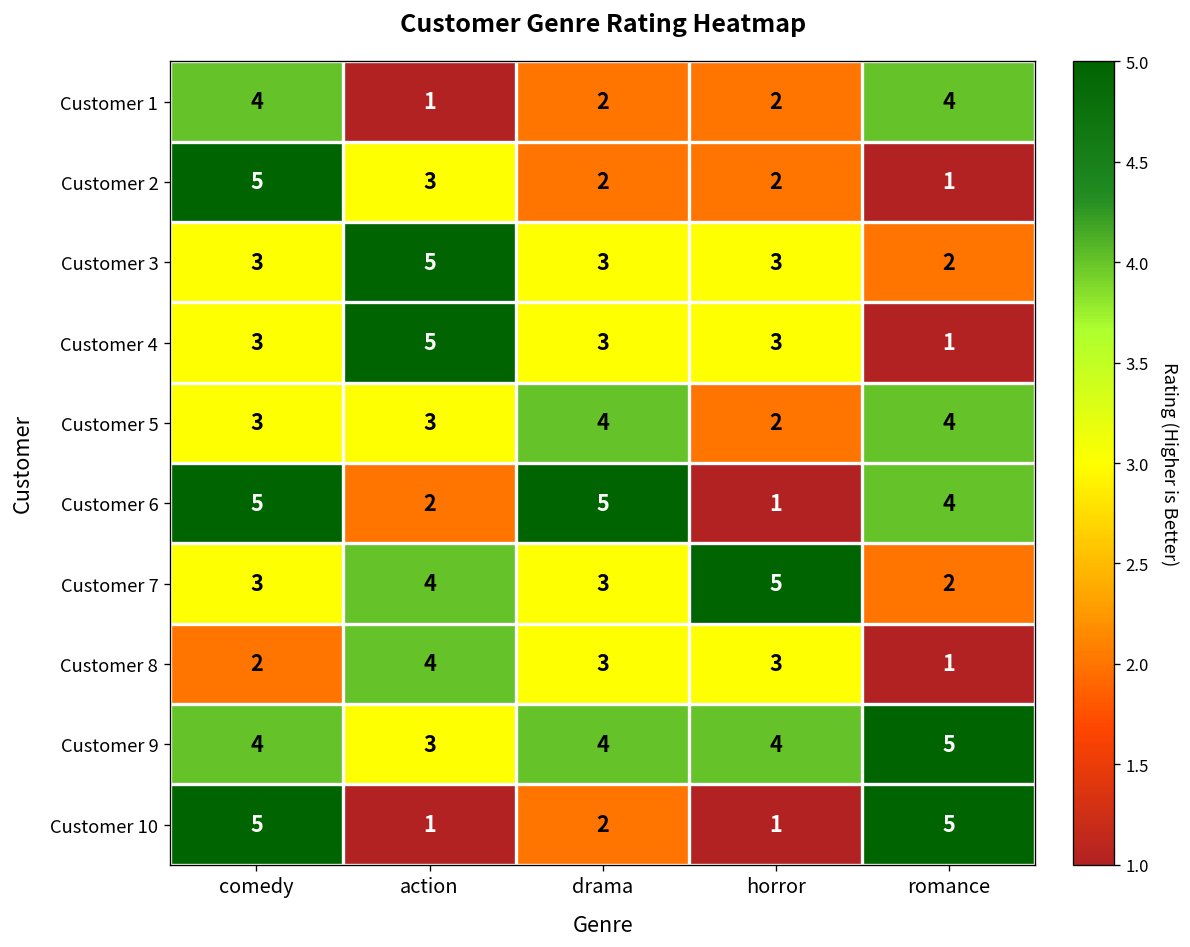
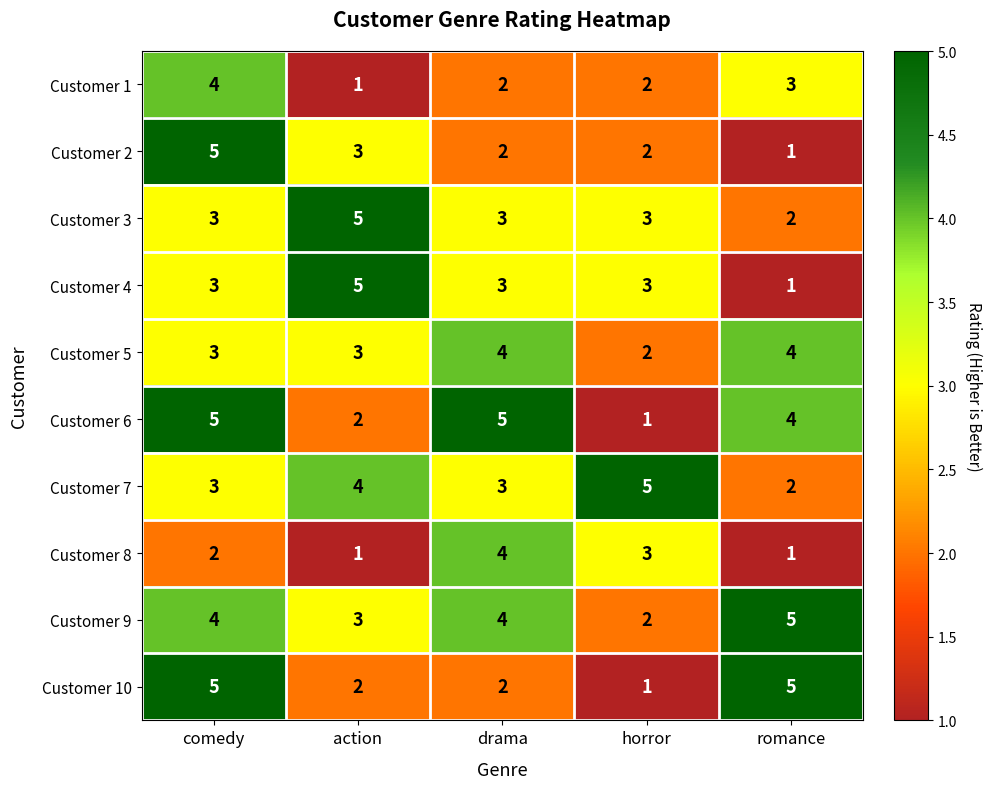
Customer 1, romance: 4 -> 3
Customer 8, action: 4 -> 1
Customer 8, drama: 3 -> 4
Customer 9, horror: 4 -> 2
Customer 10, action: 1 -> 2
